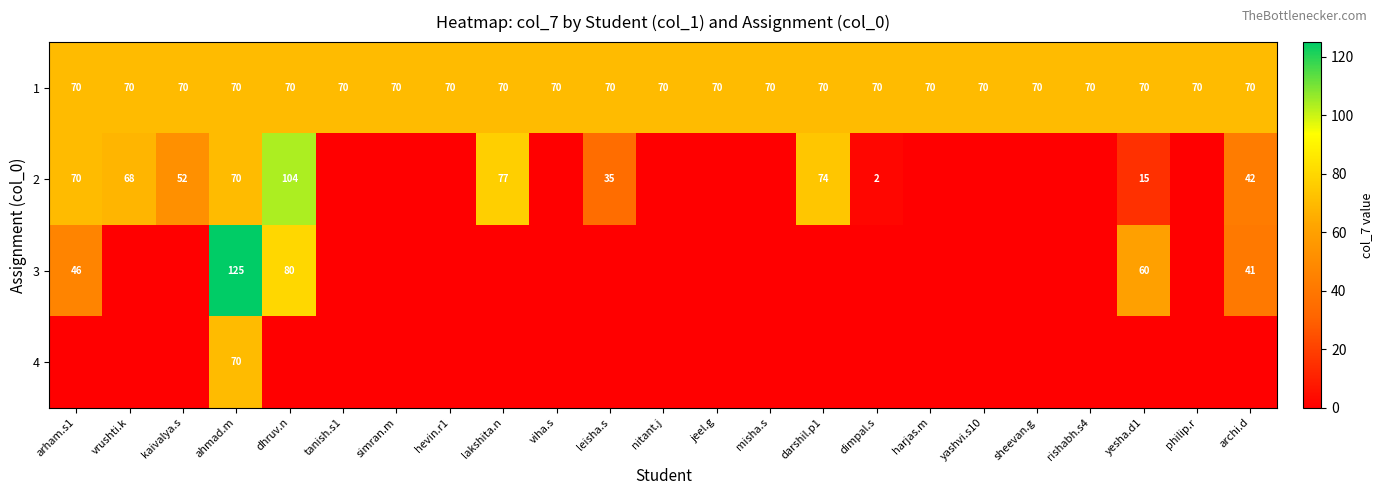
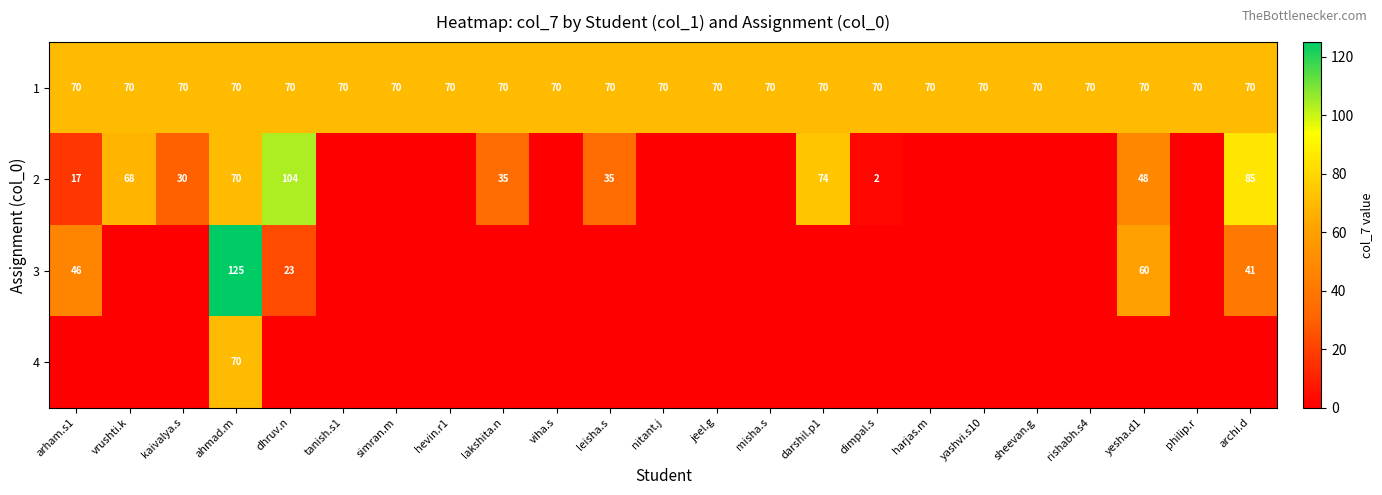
2, arham.s1: 70 -> 17
2, kaivalya.s: 52 -> 30
2, lakshita.n: 77 -> 35
2, yesha.d1: 15 -> 48
2, archi.d: 42 -> 85
3, dhruv.n: 80 -> 23
